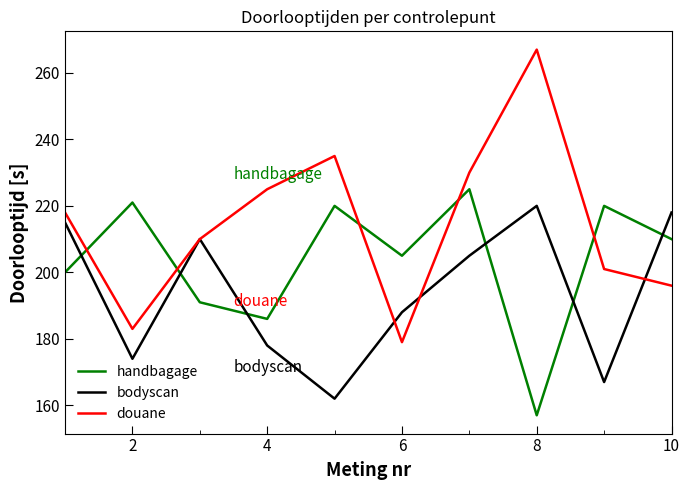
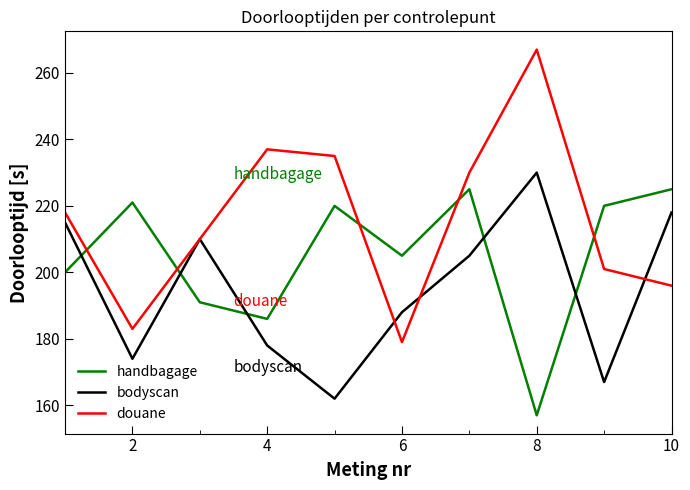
douane, 4: 225 -> 237
bodyscan, 8: 220 -> 230
handbagage, 10: 210 -> 225
